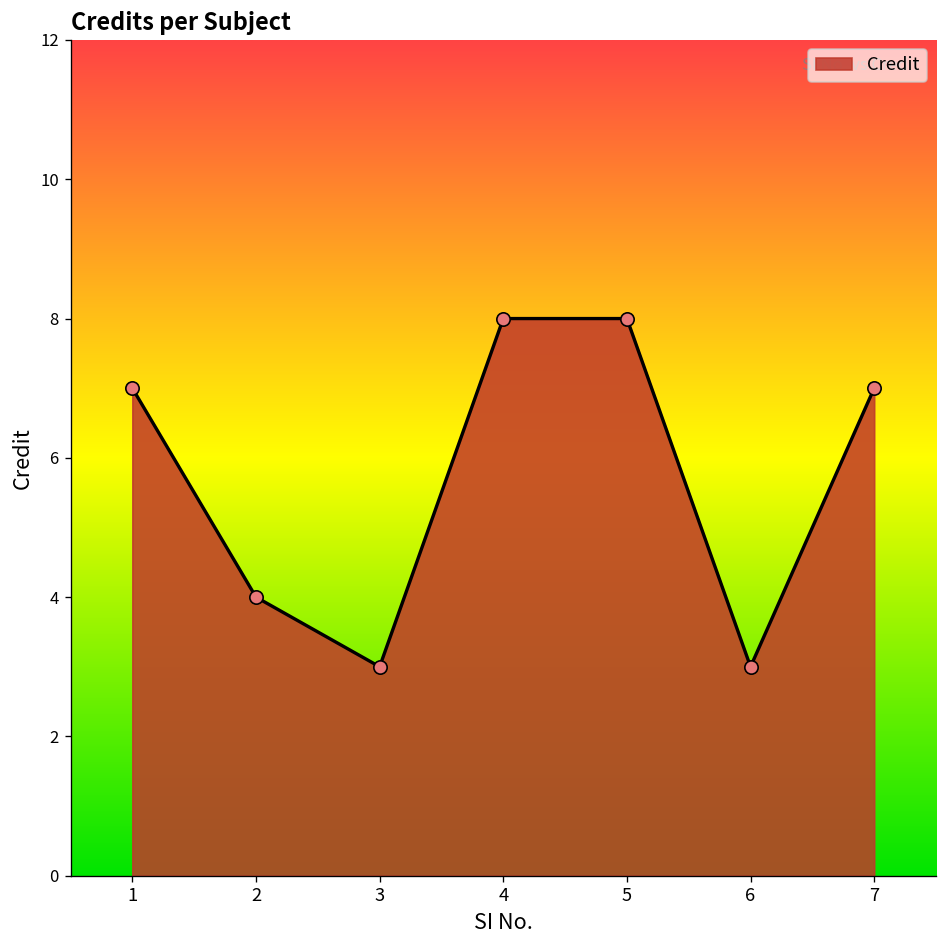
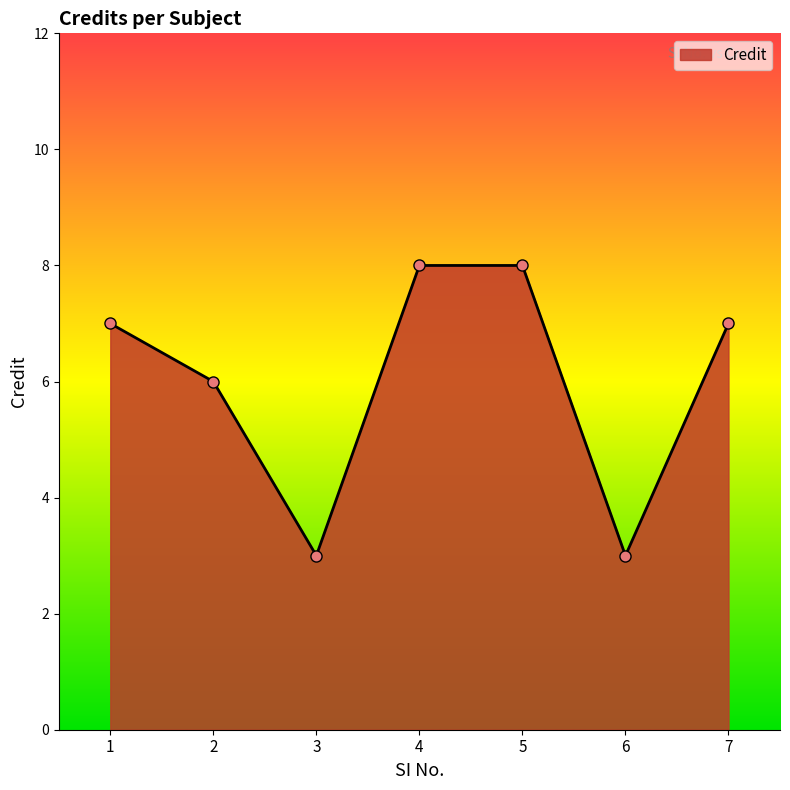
2: 4 -> 6
